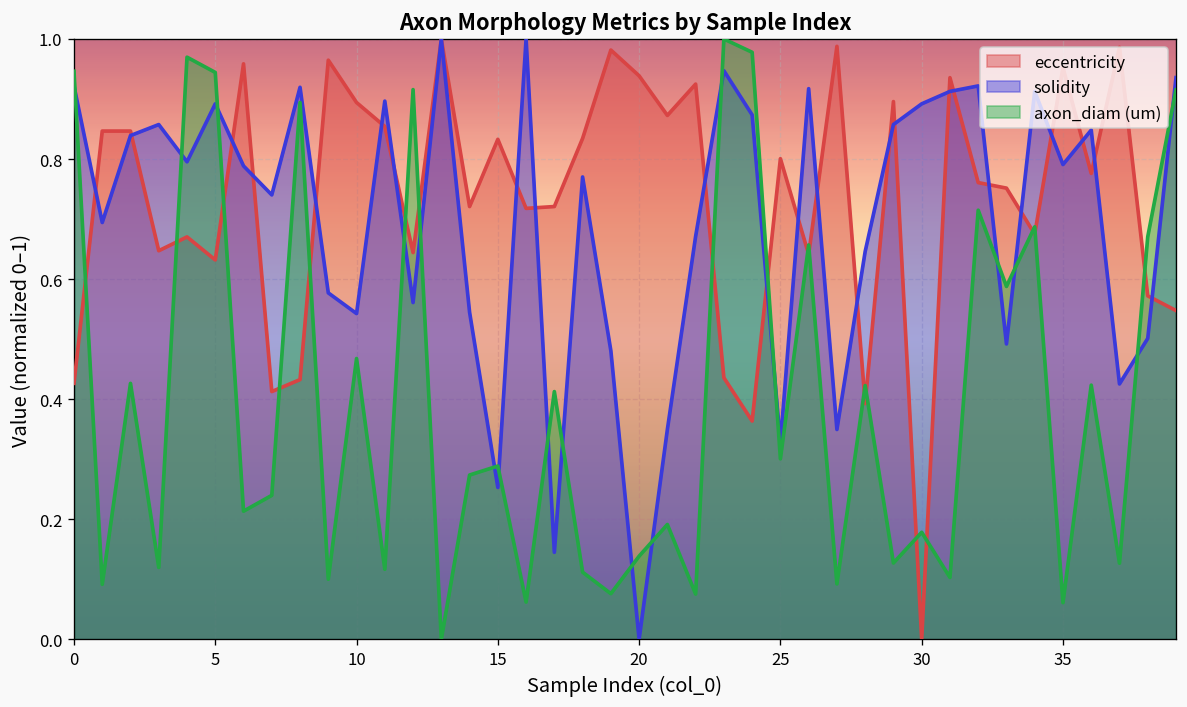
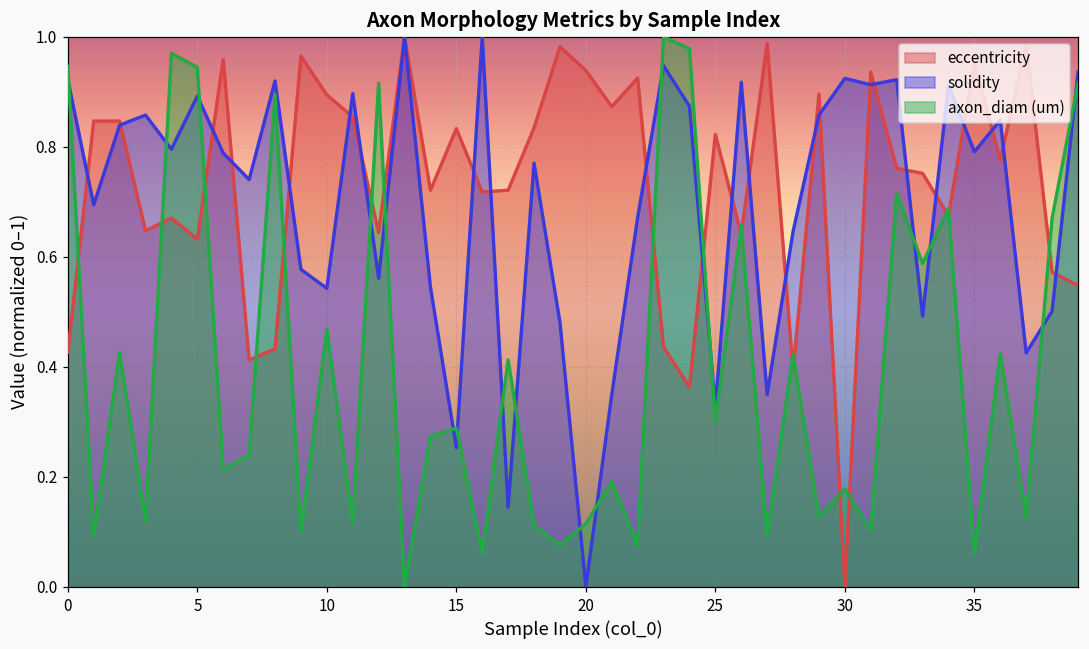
axon_diam (um), 20: 0.14 -> 0.11
eccentricity, 25: 0.80 -> 0.82
solidity, 30: 0.89 -> 0.92
